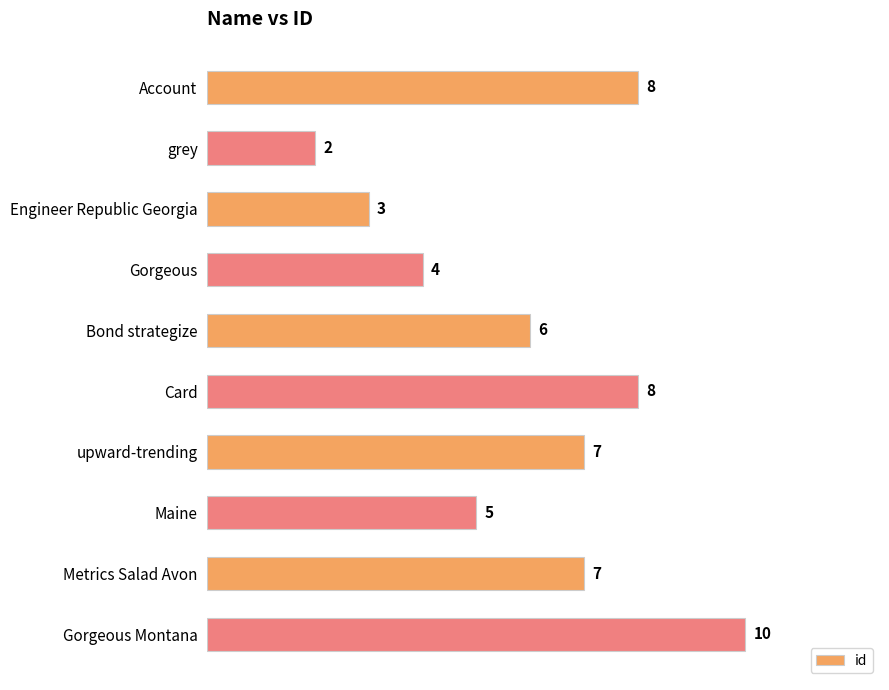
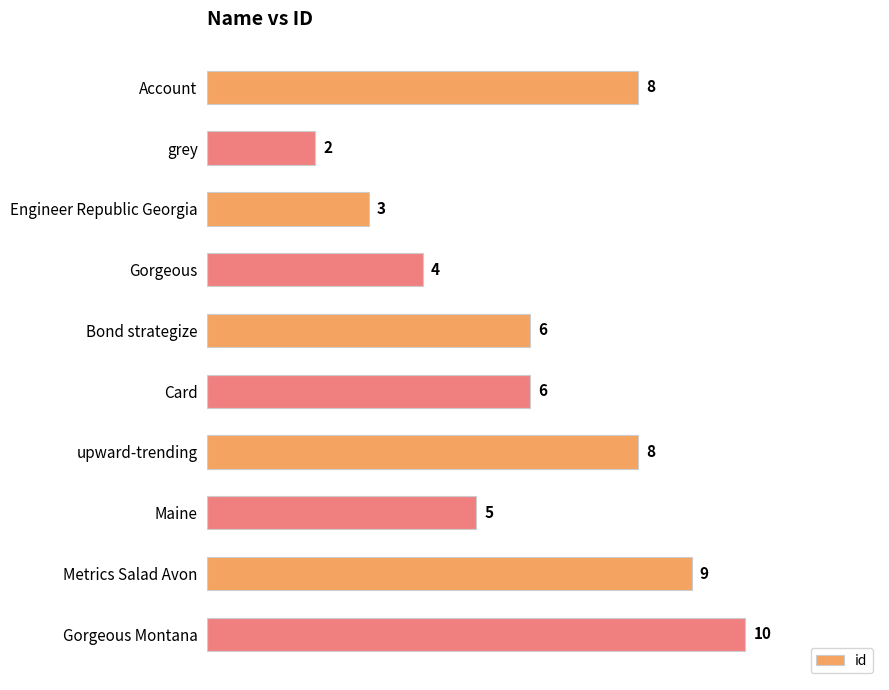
Card: 8 -> 6
upward-trending: 7 -> 8
Metrics Salad Avon: 7 -> 9
